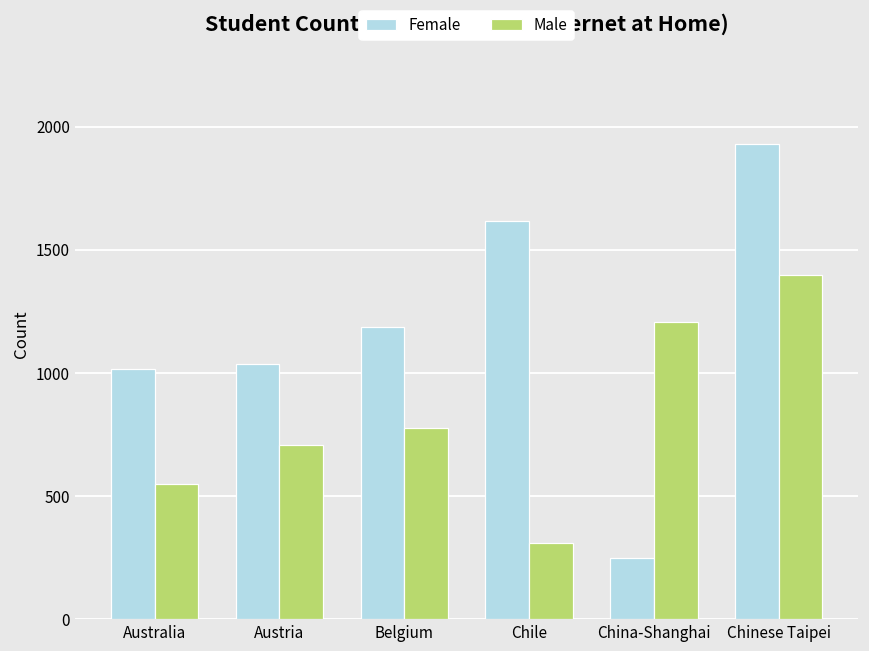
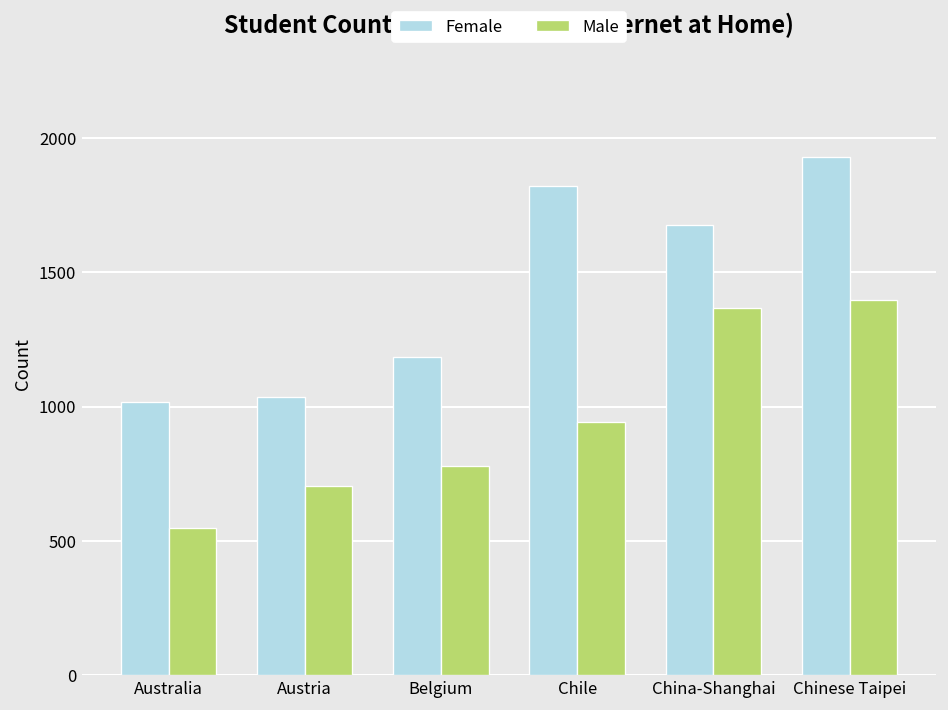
Female, Chile: 1620 -> 1820
Male, Chile: 310 -> 940
Female, China-Shanghai: 250 -> 1680
Male, China-Shanghai: 1210 -> 1370
